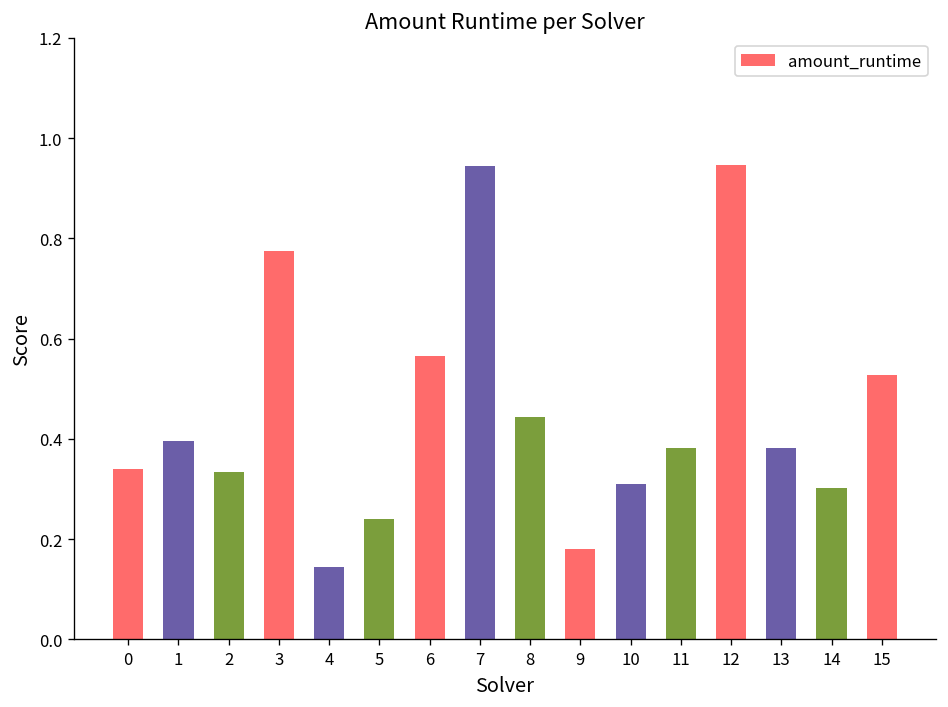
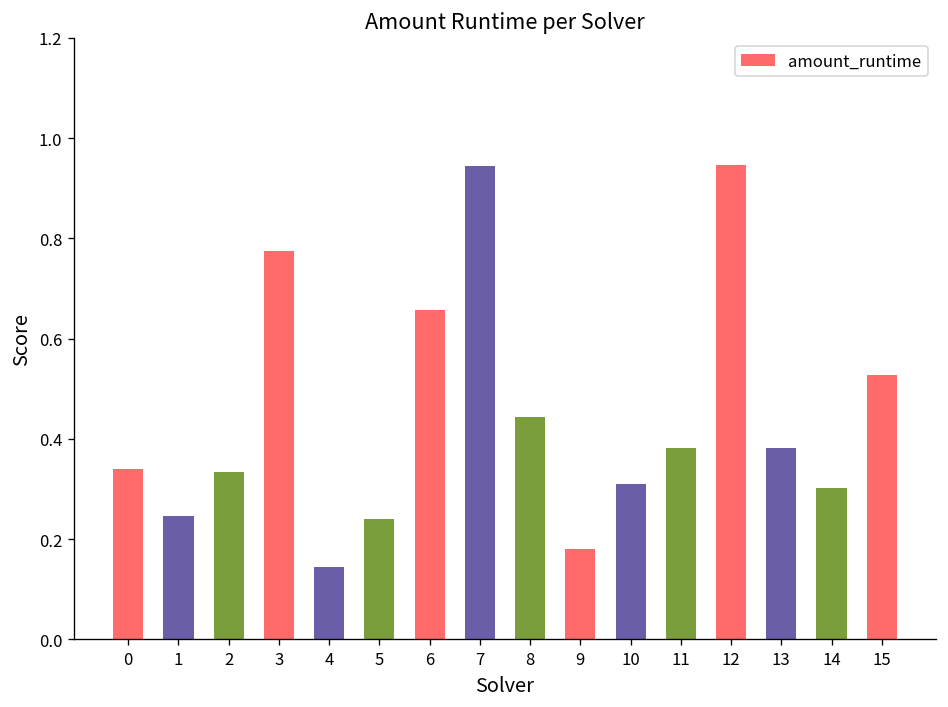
1: 0.40 -> 0.25
6: 0.57 -> 0.66
